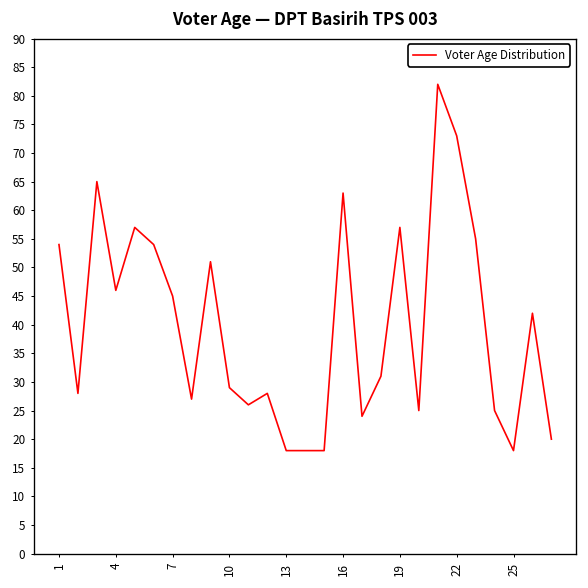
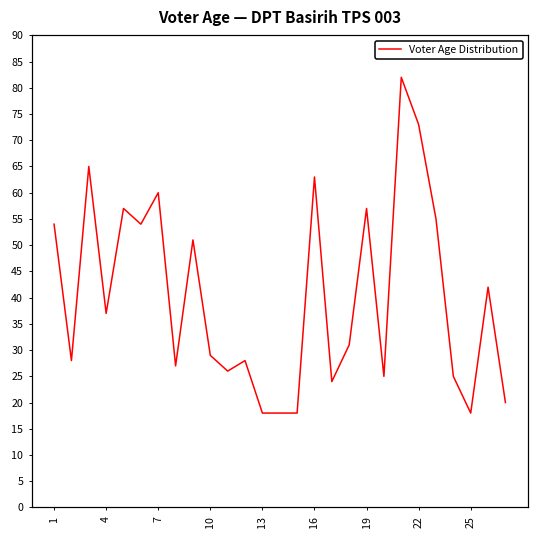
4: 46 -> 37
7: 45 -> 60
